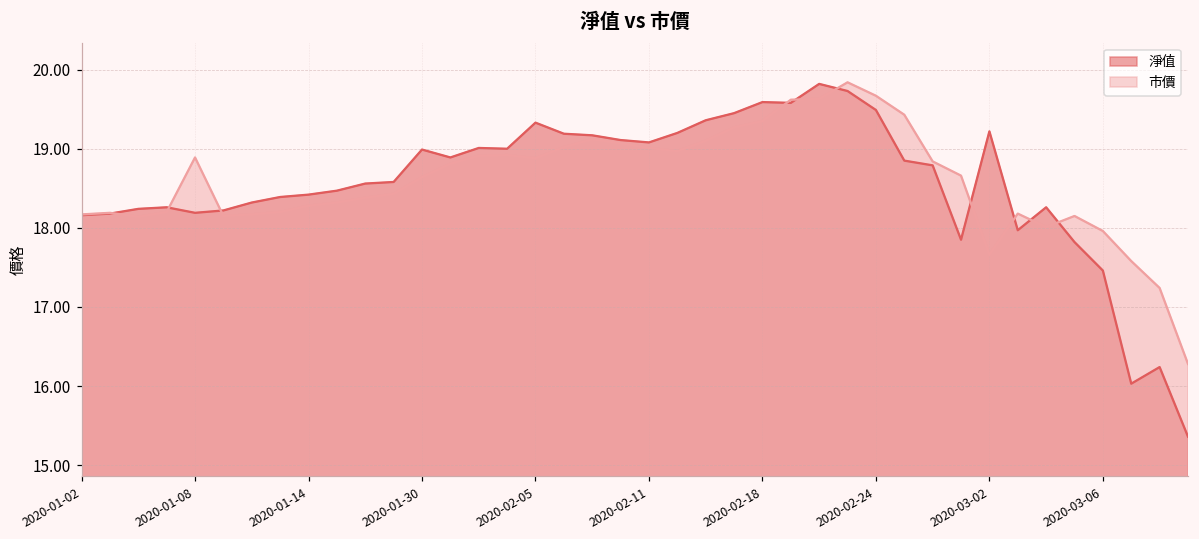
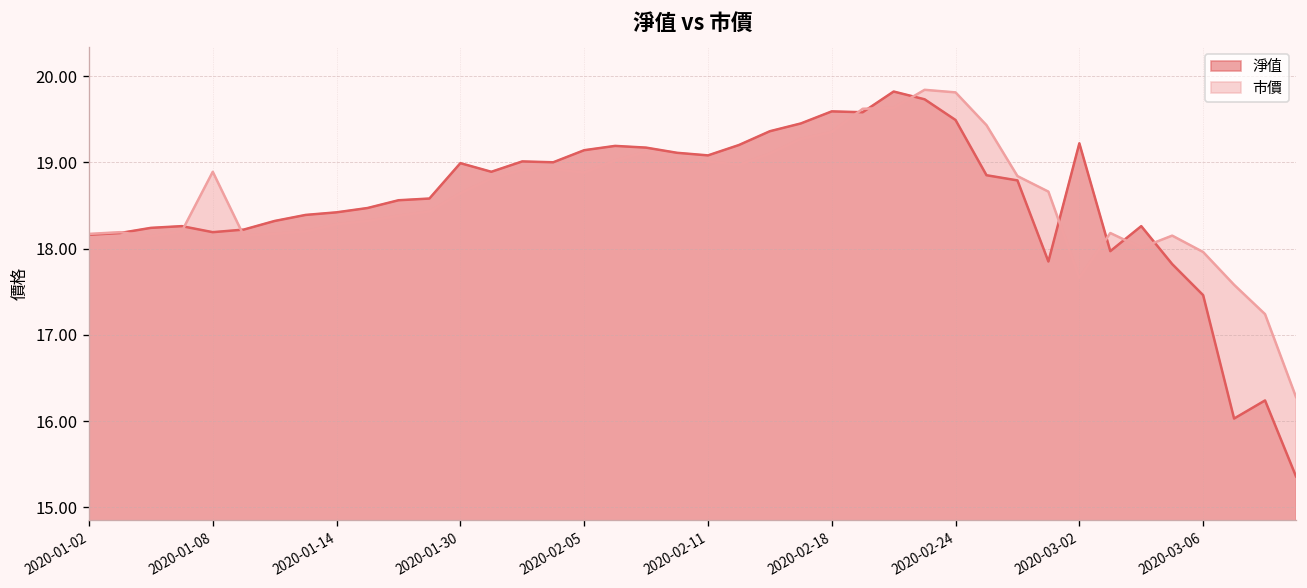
淨值, 2020-02-05: 19.3 -> 19.1
市價, 2020-02-24: 19.7 -> 19.8
